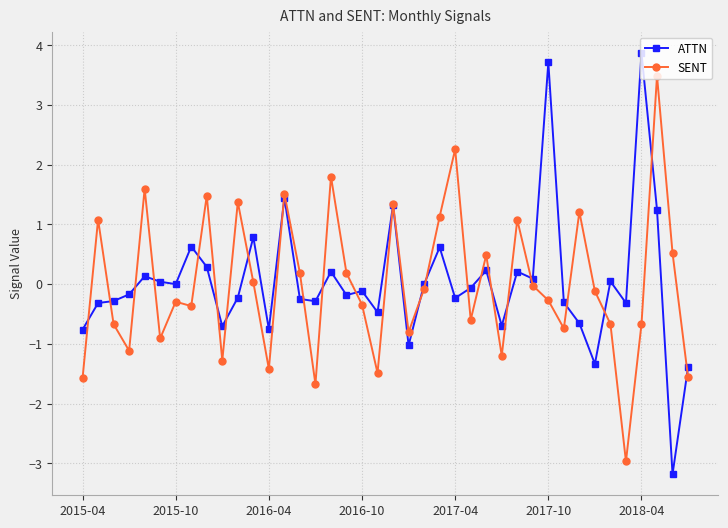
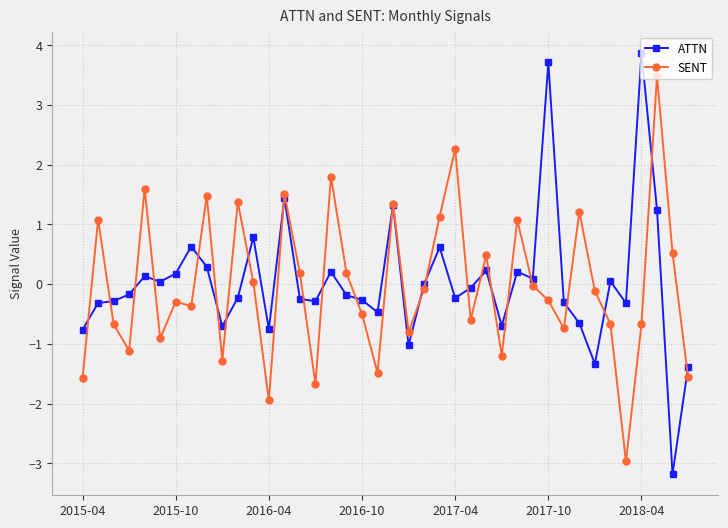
ATTN, 2015-10: 0.0 -> 0.2
SENT, 2016-04: -1.4 -> -1.9
ATTN, 2016-10: -0.1 -> -0.3
SENT, 2016-10: -0.3 -> -0.5
